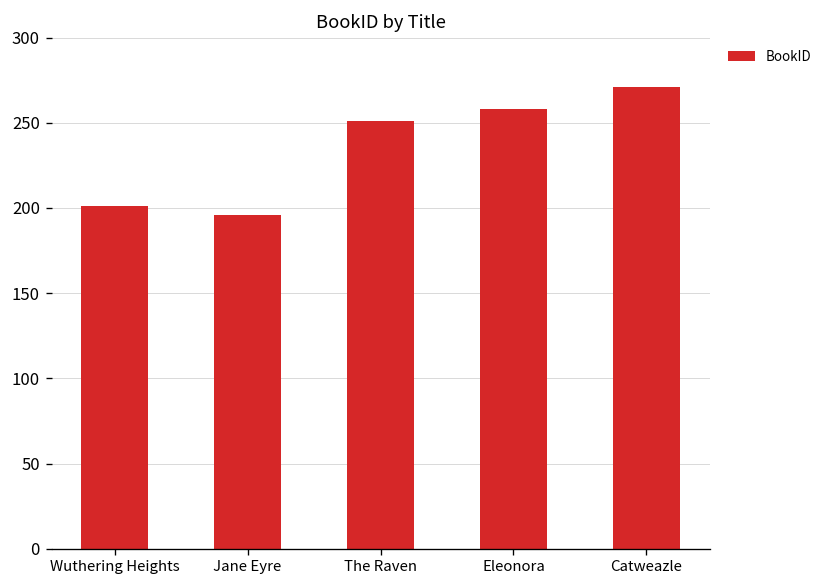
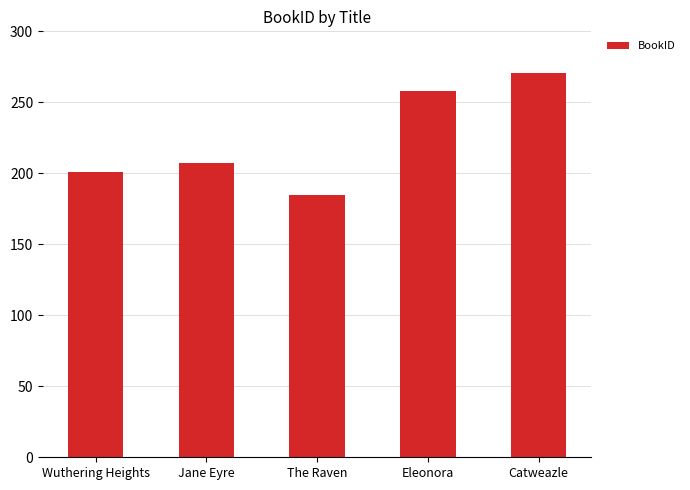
Jane Eyre: 196 -> 207
The Raven: 251 -> 185
